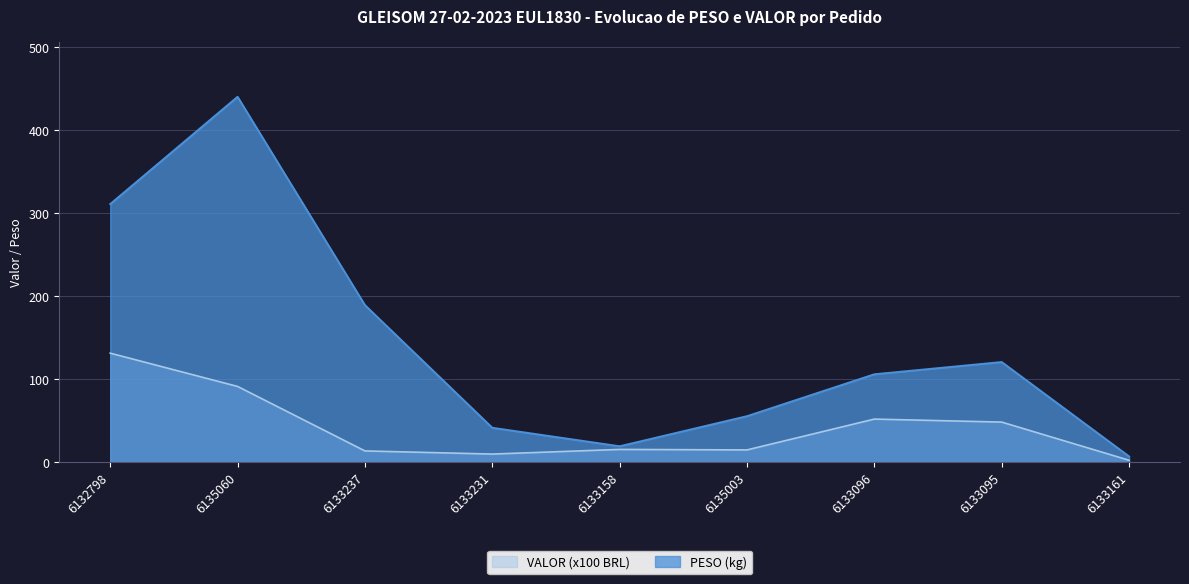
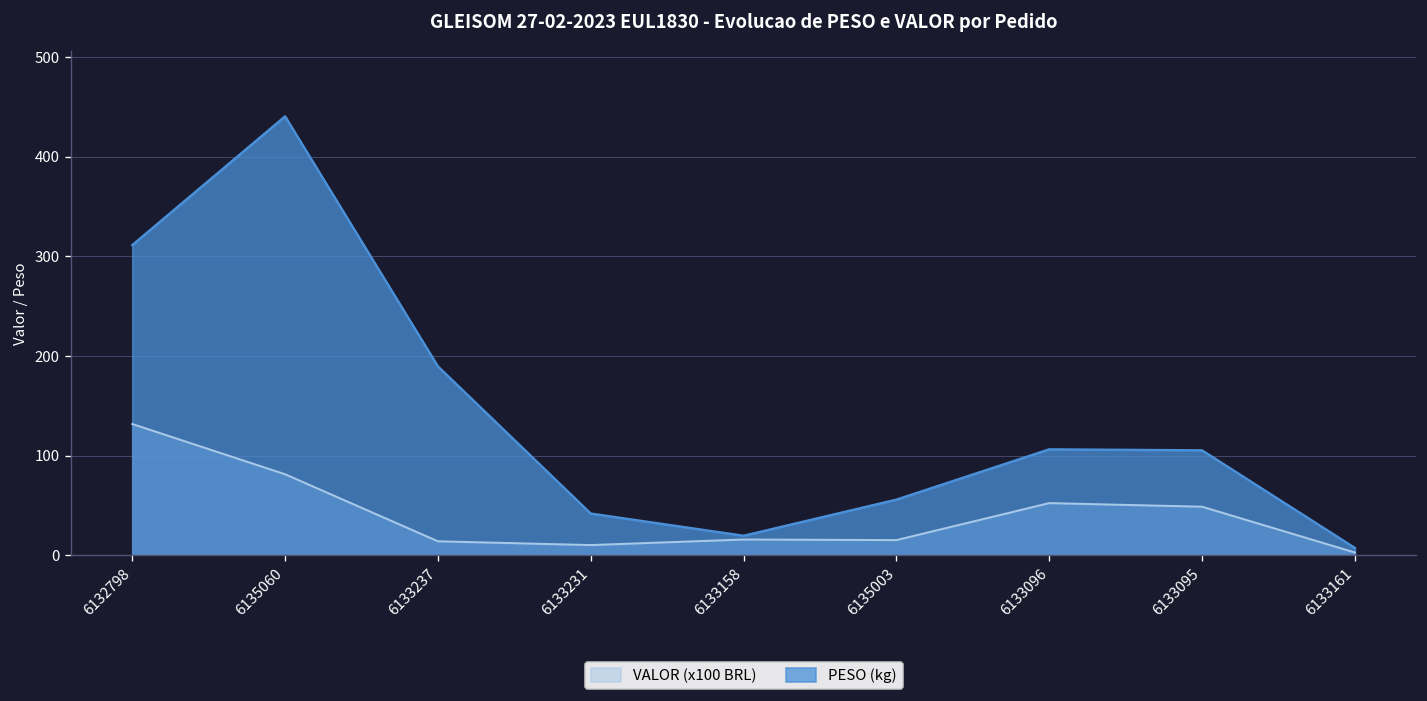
VALOR (x100 BRL), 6135060: 90 -> 80
PESO (kg), 6133095: 120 -> 110
